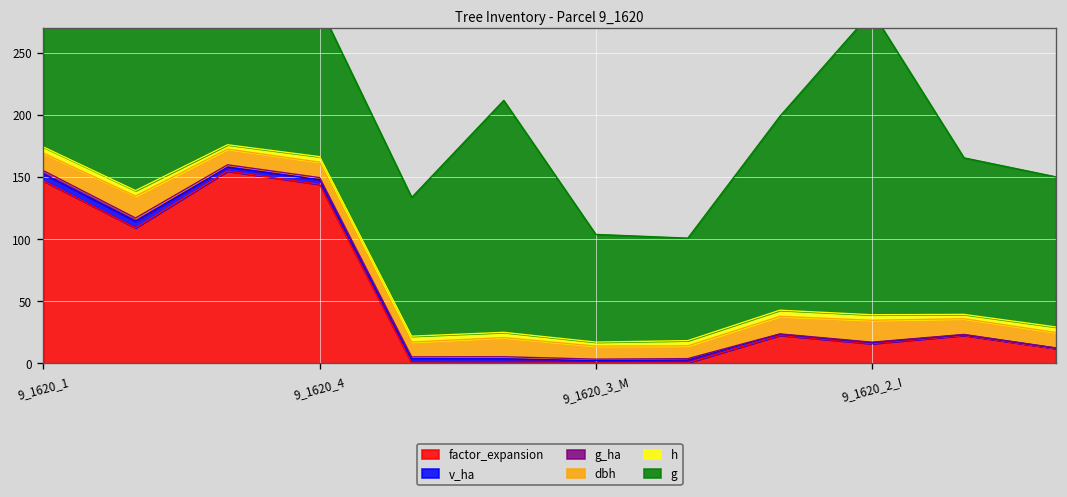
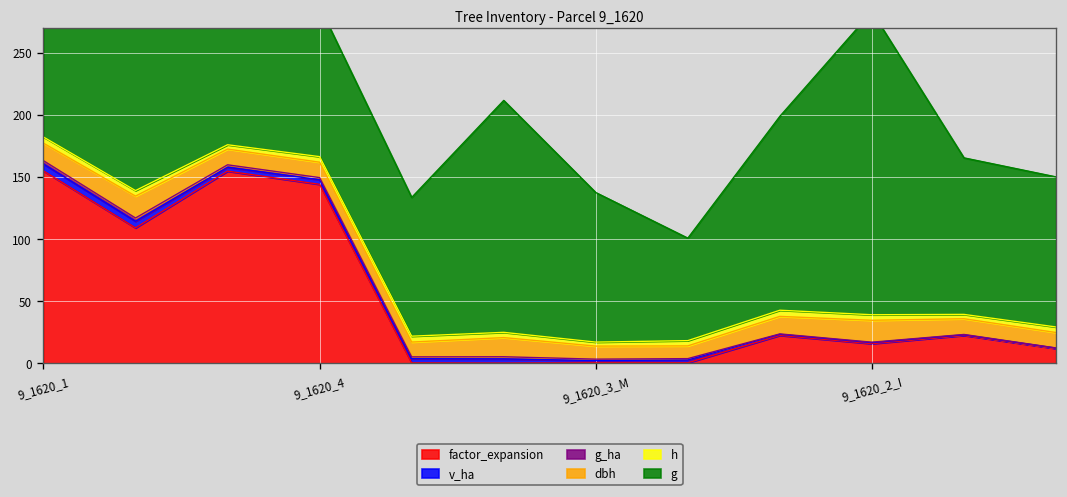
factor_expansion, 9_1620_1: 147 -> 155
g, 9_1620_3_M: 87 -> 120
